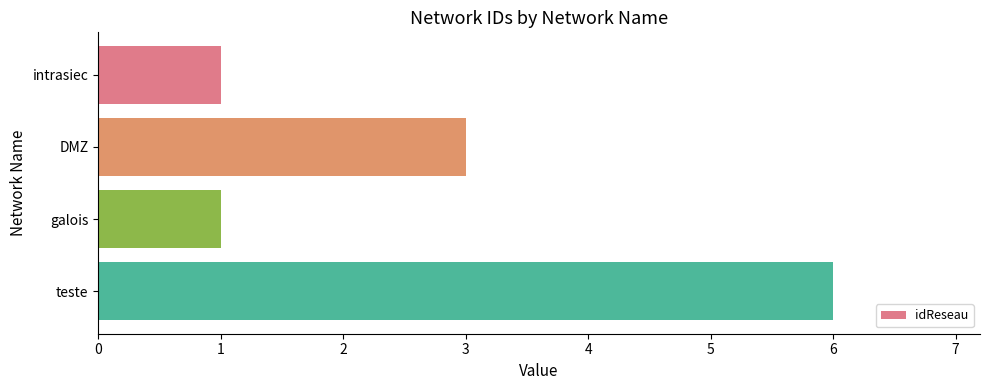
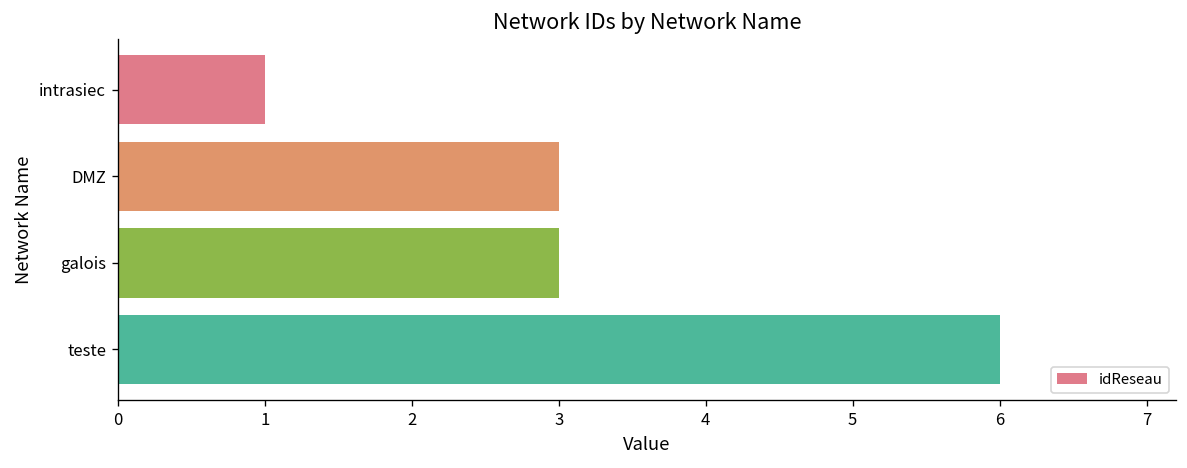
galois: 1 -> 3
